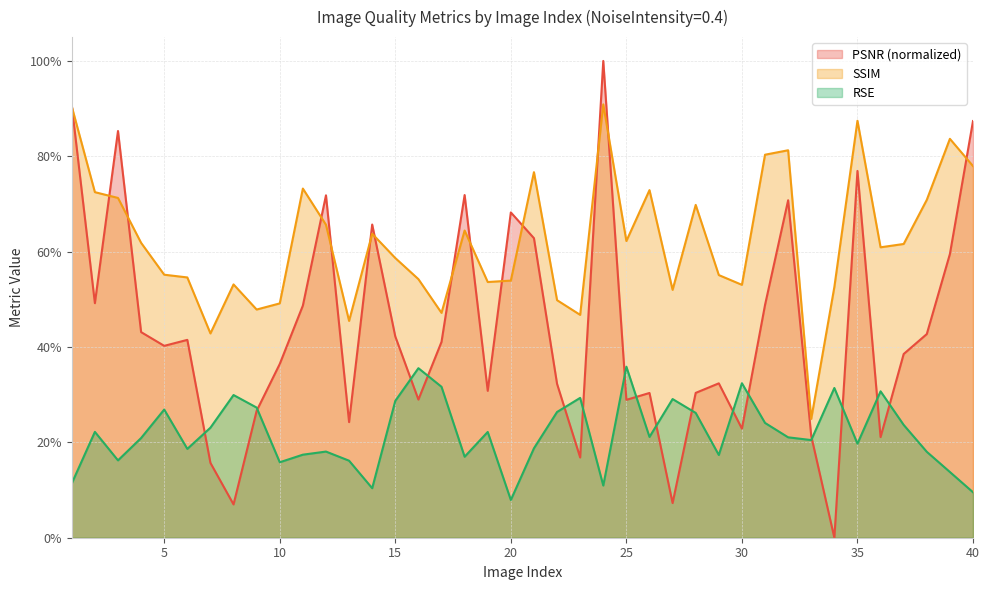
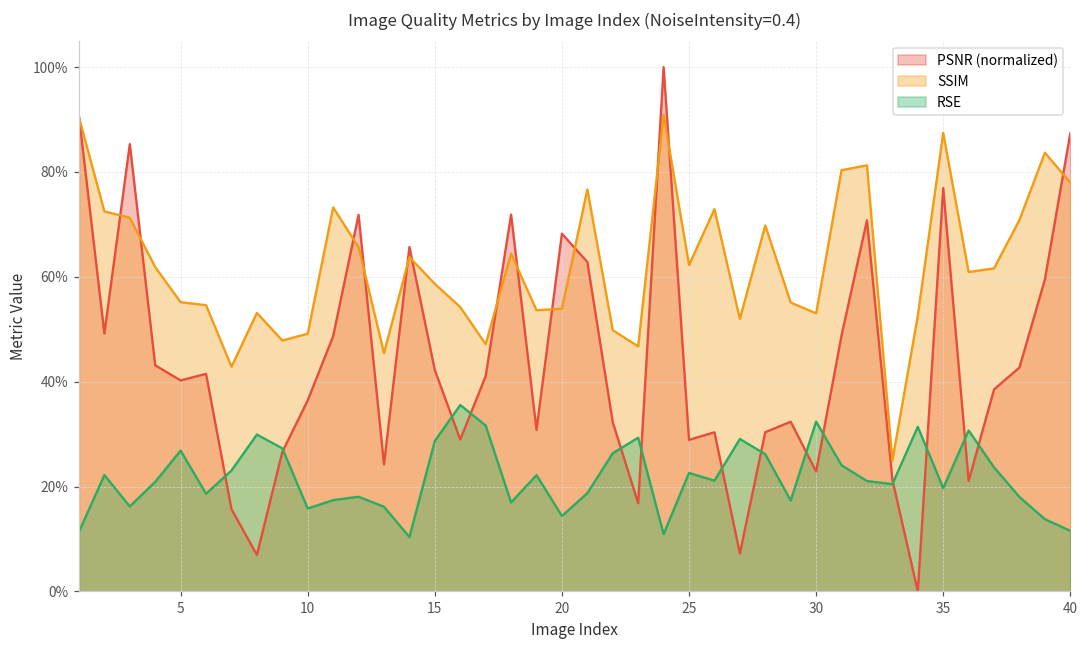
RSE, 20: 8% -> 14%
RSE, 25: 36% -> 23%
RSE, 40: 10% -> 12%
